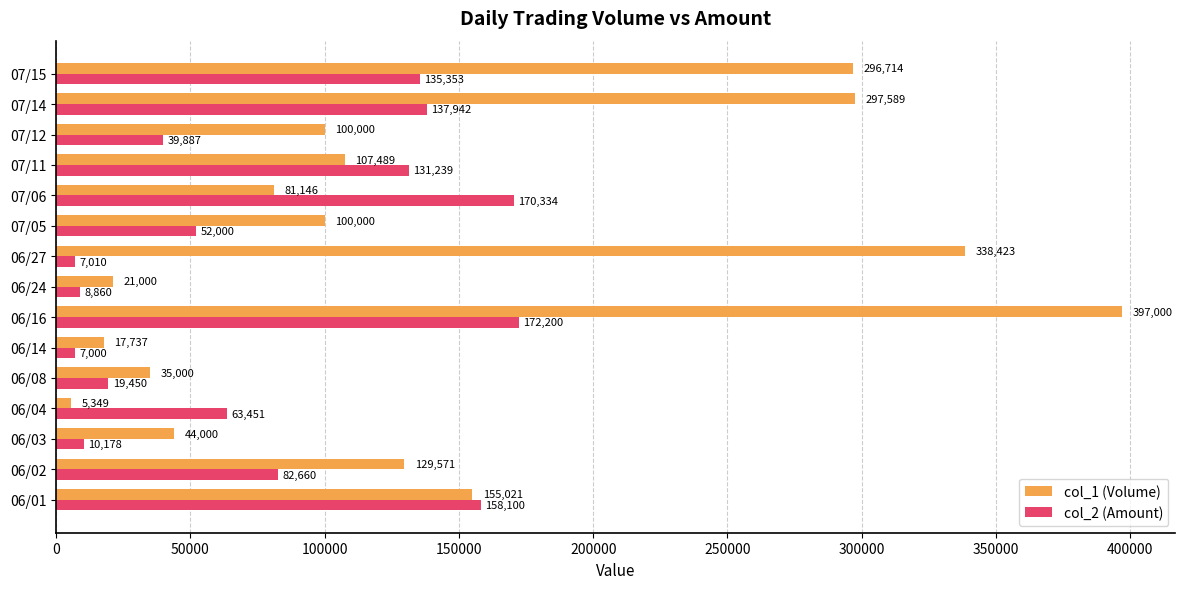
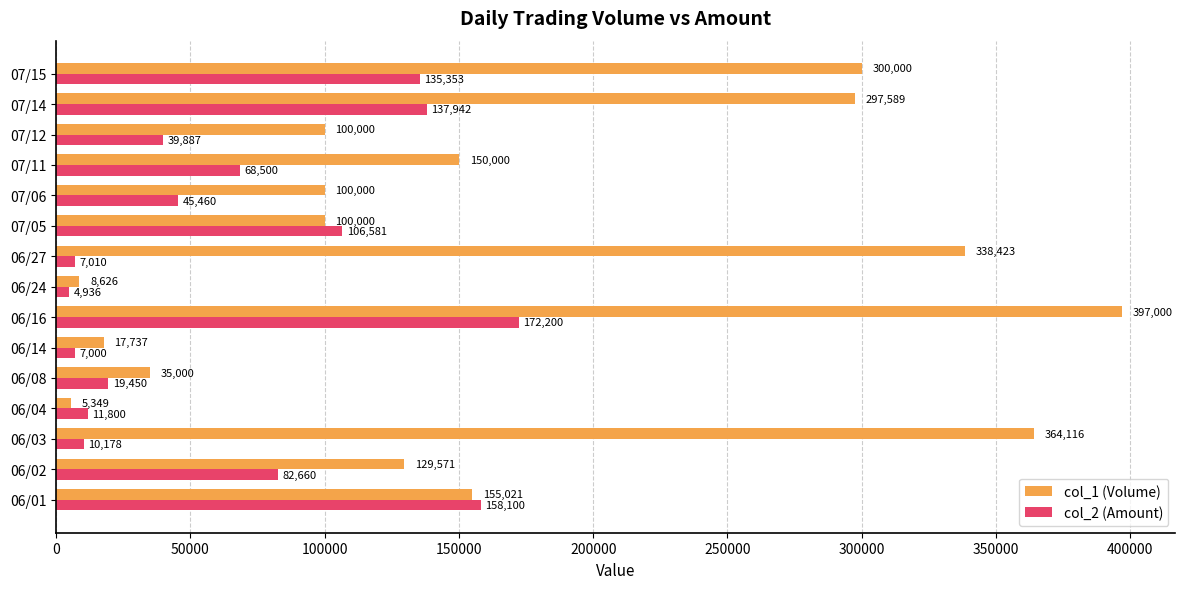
col_1 (Volume), 07/15: 296,714 -> 300,000
col_1 (Volume), 07/11: 107,489 -> 150,000
col_2 (Amount), 07/11: 131,239 -> 68,500
col_1 (Volume), 07/06: 81,146 -> 100,000
col_2 (Amount), 07/06: 170,334 -> 45,460
col_2 (Amount), 07/05: 52,000 -> 106,581
col_1 (Volume), 06/24: 21,000 -> 8,626
col_2 (Amount), 06/24: 8,860 -> 4,936
col_2 (Amount), 06/04: 63,451 -> 11,800
col_1 (Volume), 06/03: 44,000 -> 364,116
